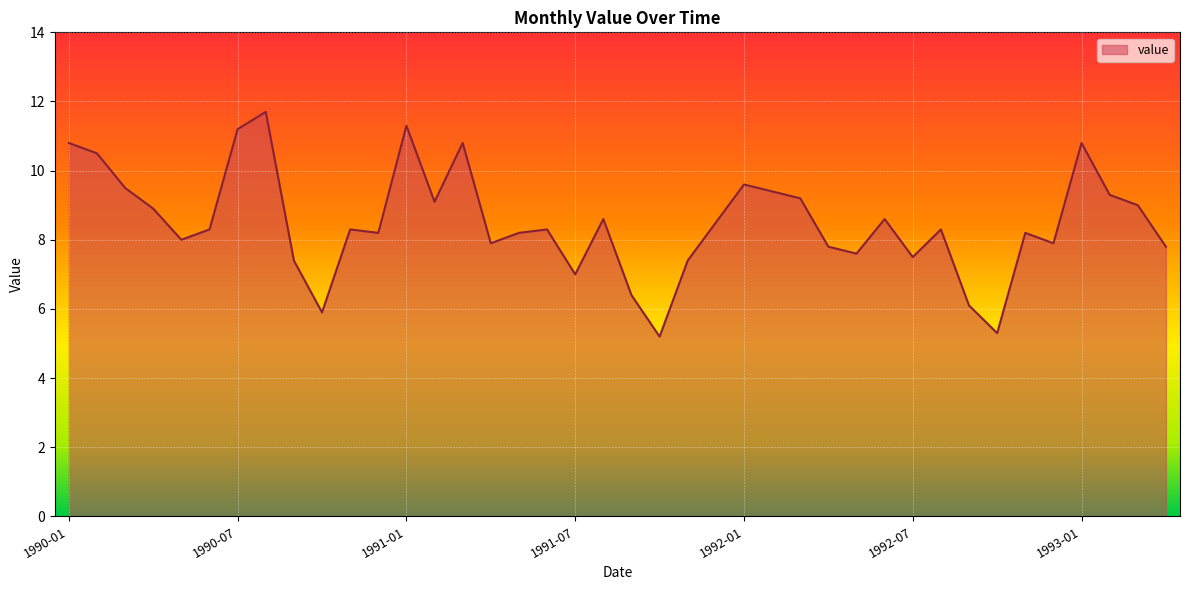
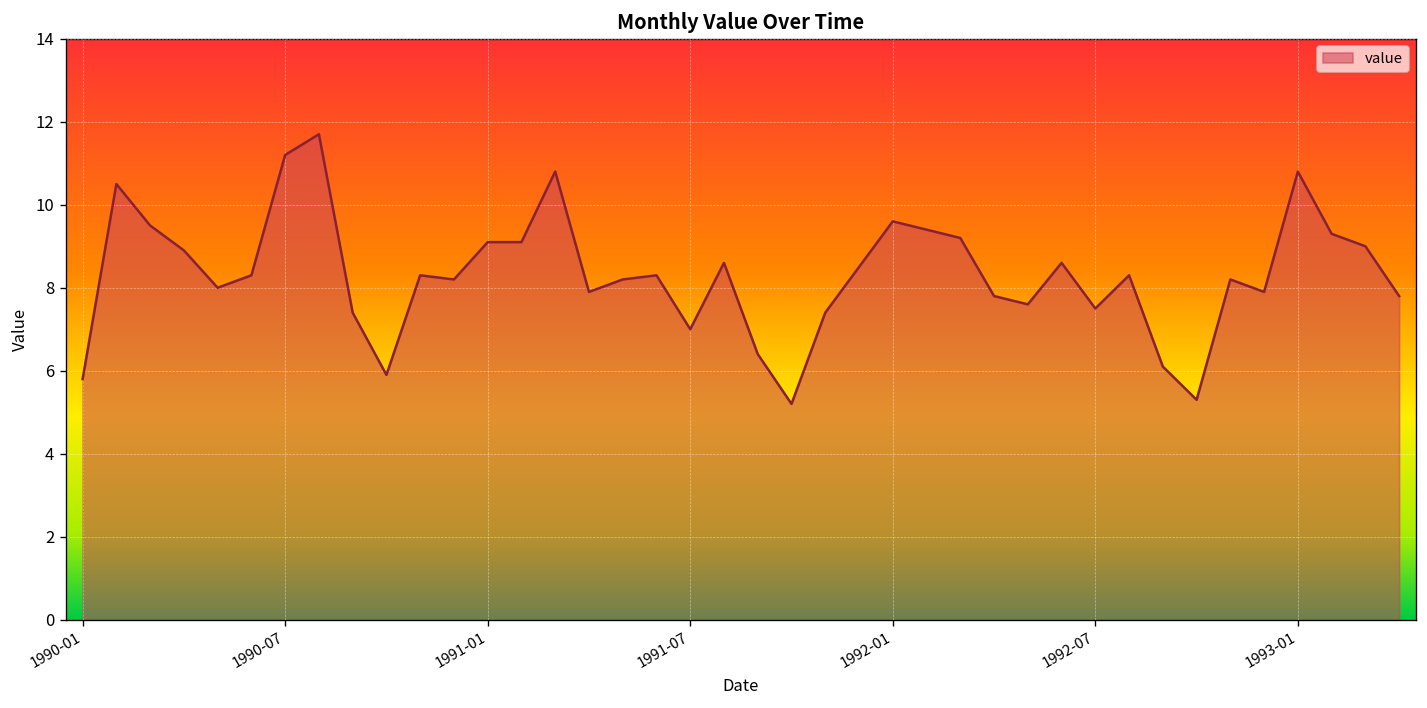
1990-01: 10.8 -> 5.8
1991-01: 11.3 -> 9.1
